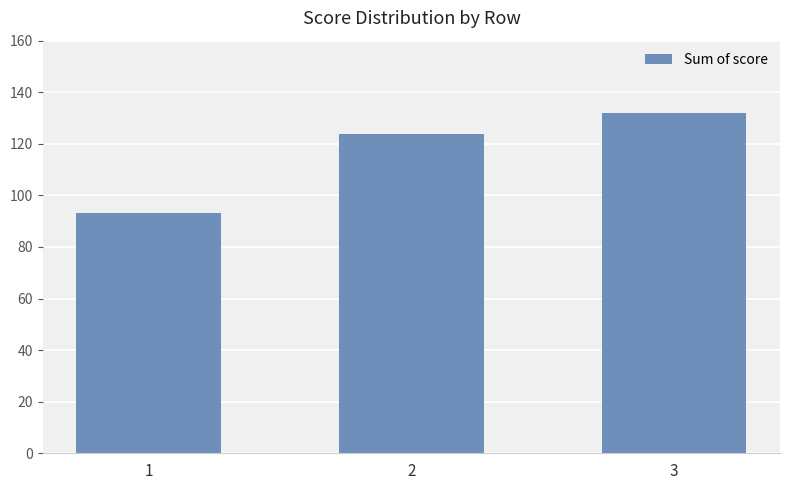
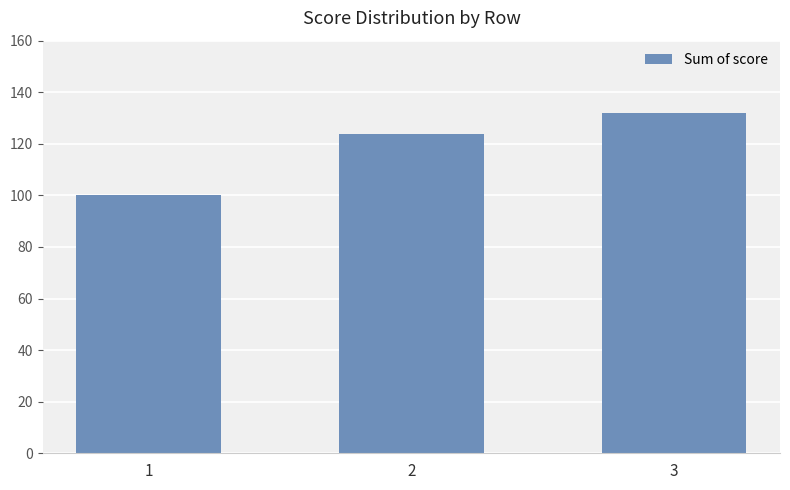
1: 93 -> 100
